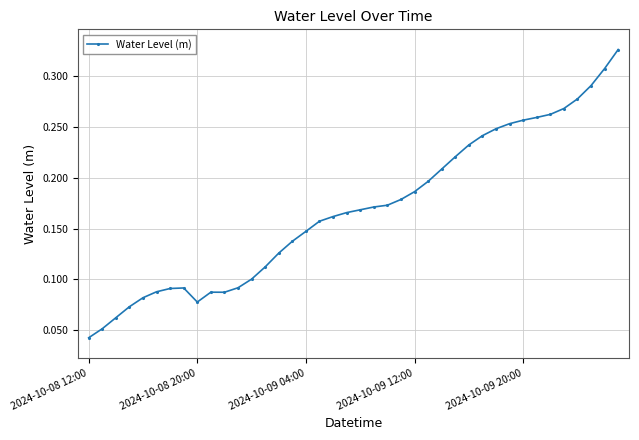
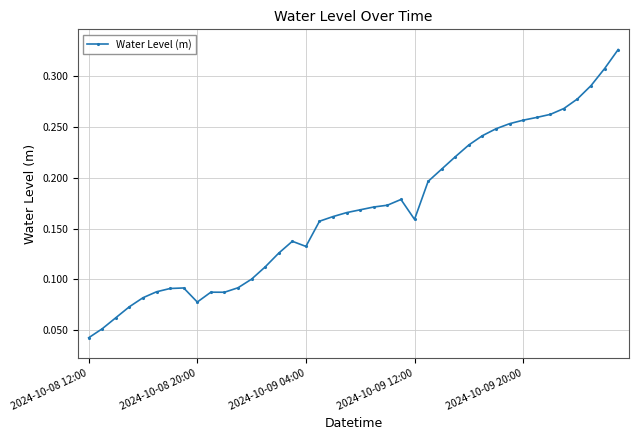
2024-10-09 04:00: 0.147 -> 0.132
2024-10-09 12:00: 0.186 -> 0.159
